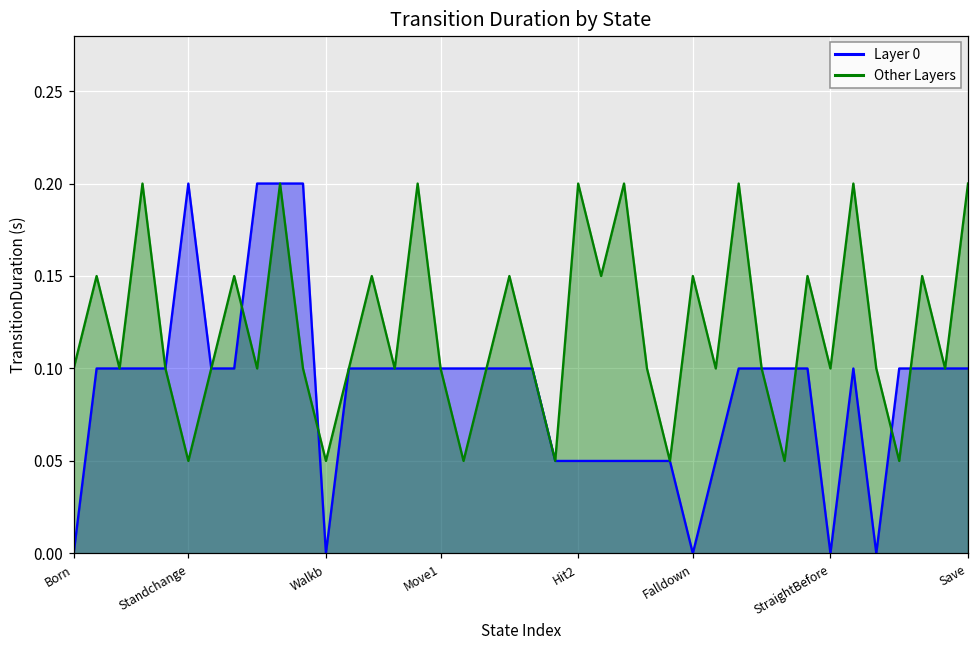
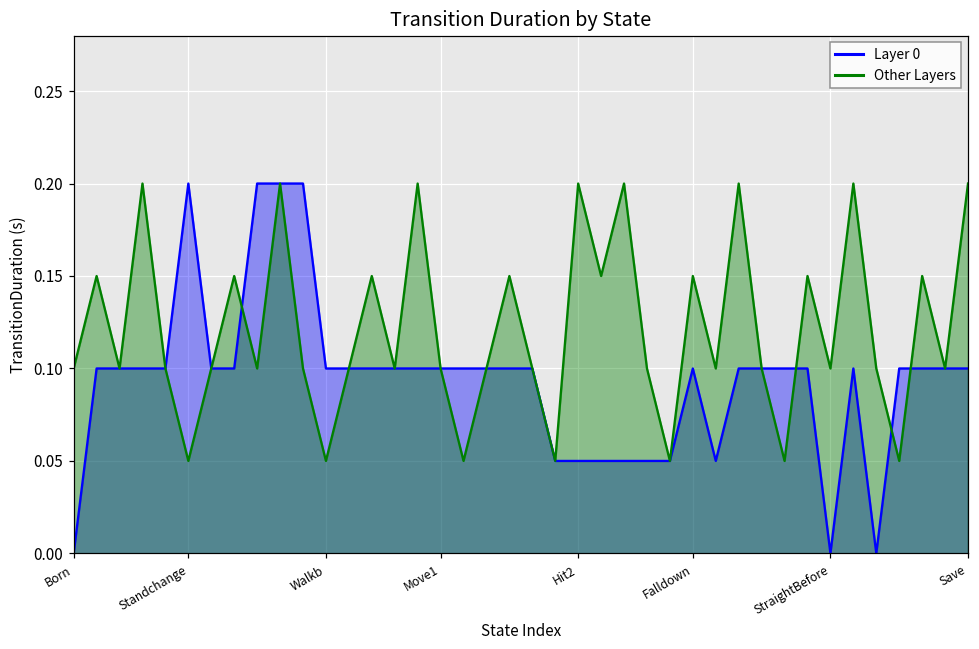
Layer 0, Walkb: 0.0 -> 0.1
Layer 0, Falldown: 0.0 -> 0.1
